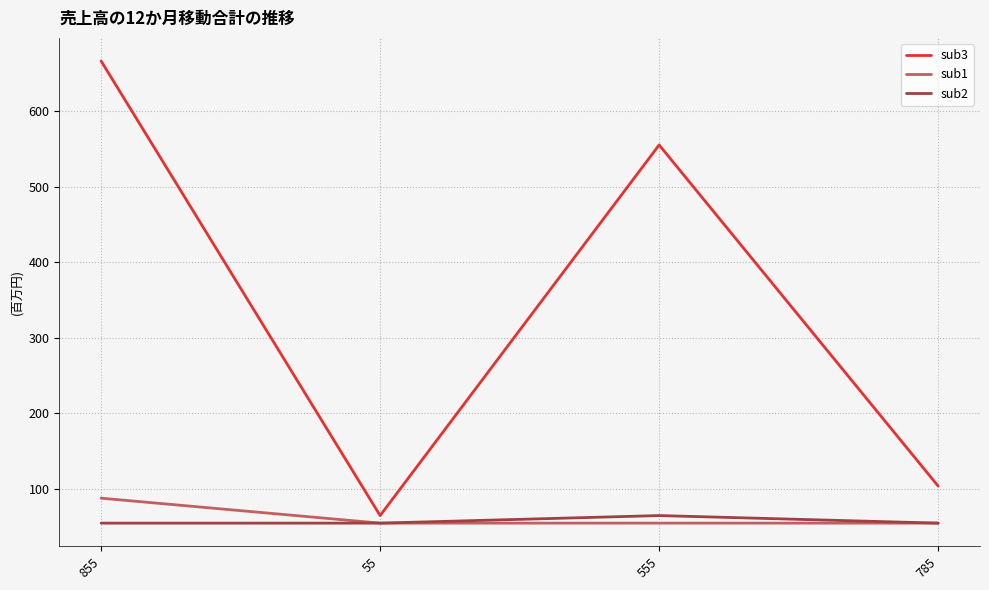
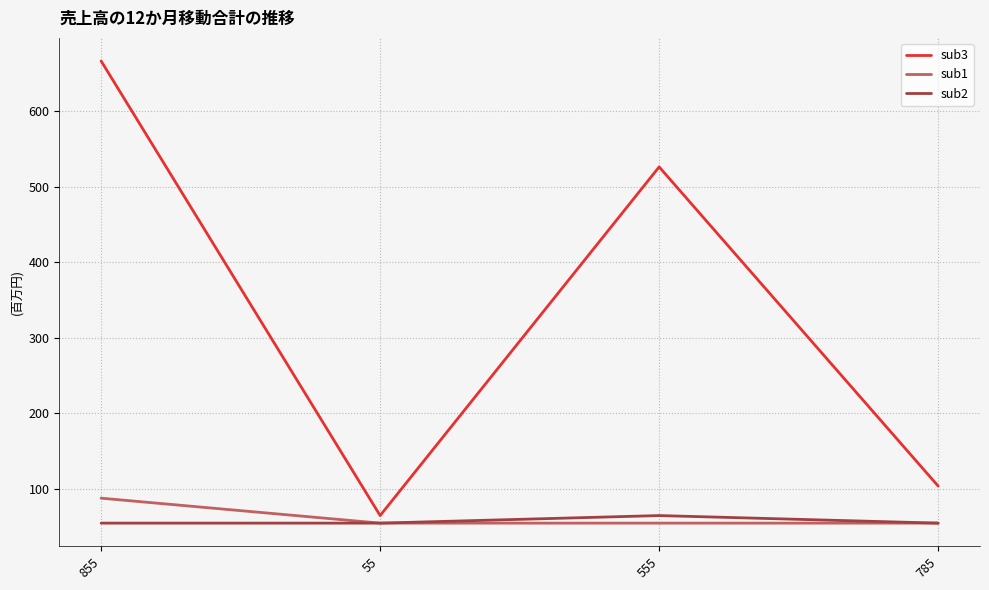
sub3, 555: 560 -> 530
